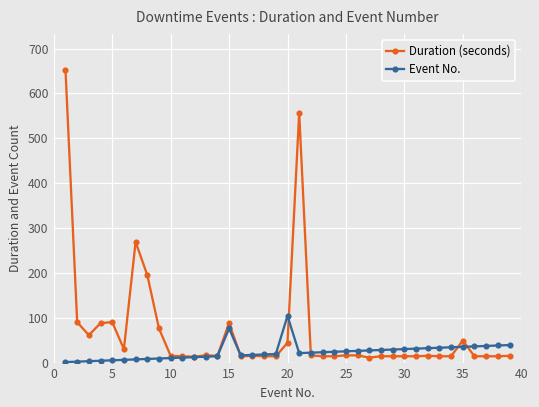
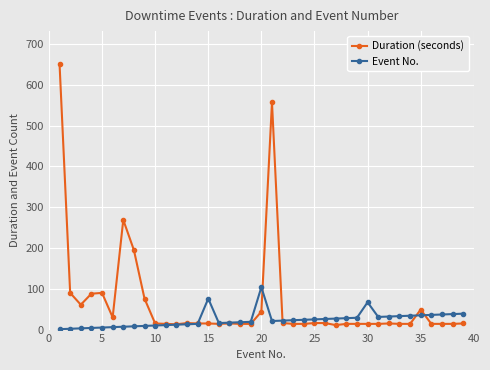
Duration (seconds), 15: 90 -> 20
Event No., 30: 30 -> 70
